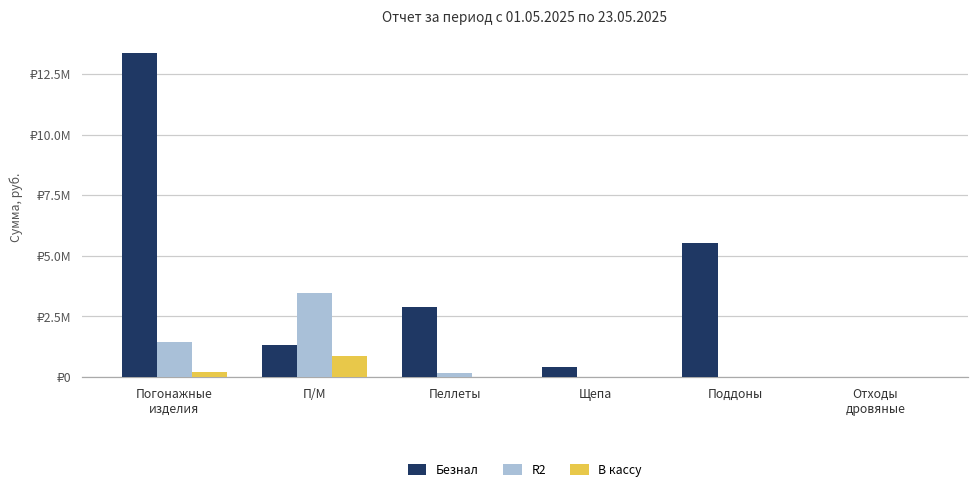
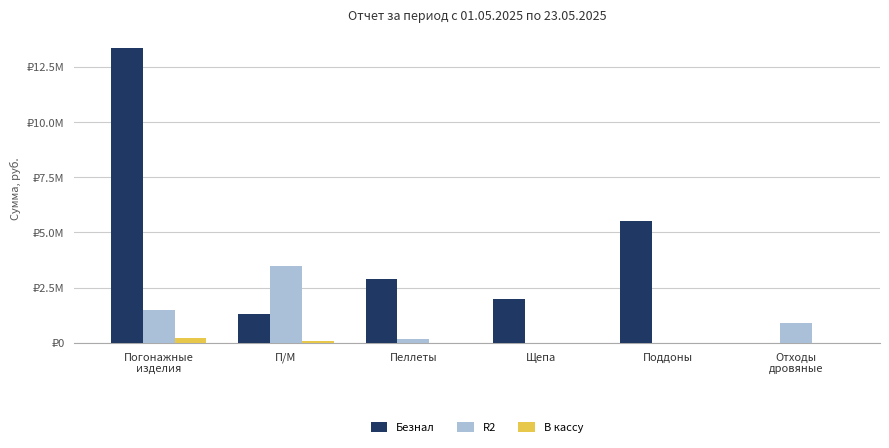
В кассу, П/М: ₽0.9М -> ₽0.1М
Безнал, Щепа: ₽0.4М -> ₽2.0М
R2, Отходы дровяные: ₽0.0М -> ₽0.9М
